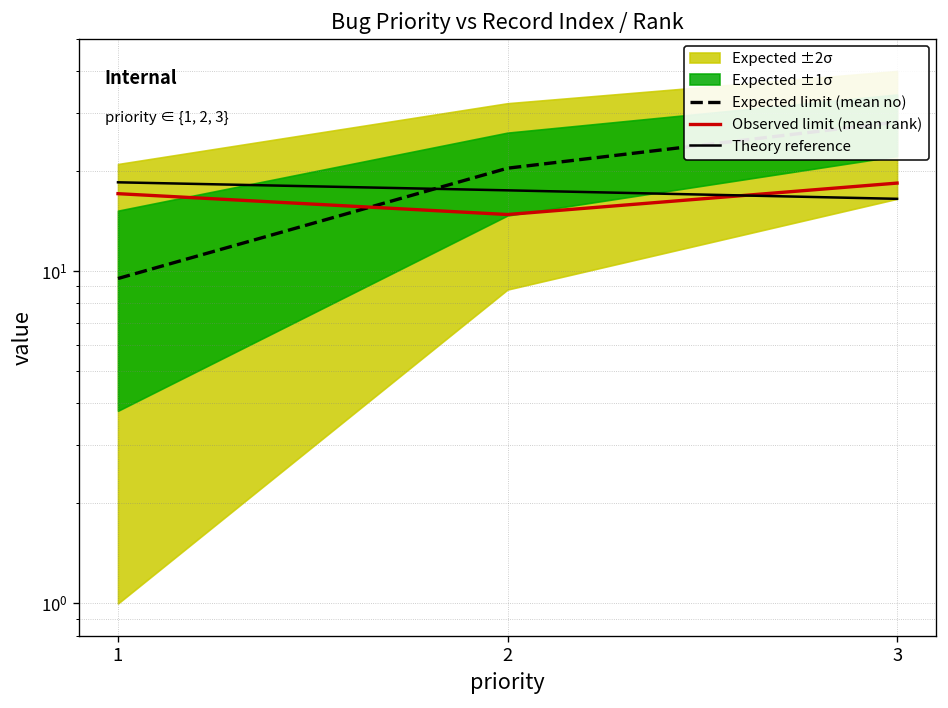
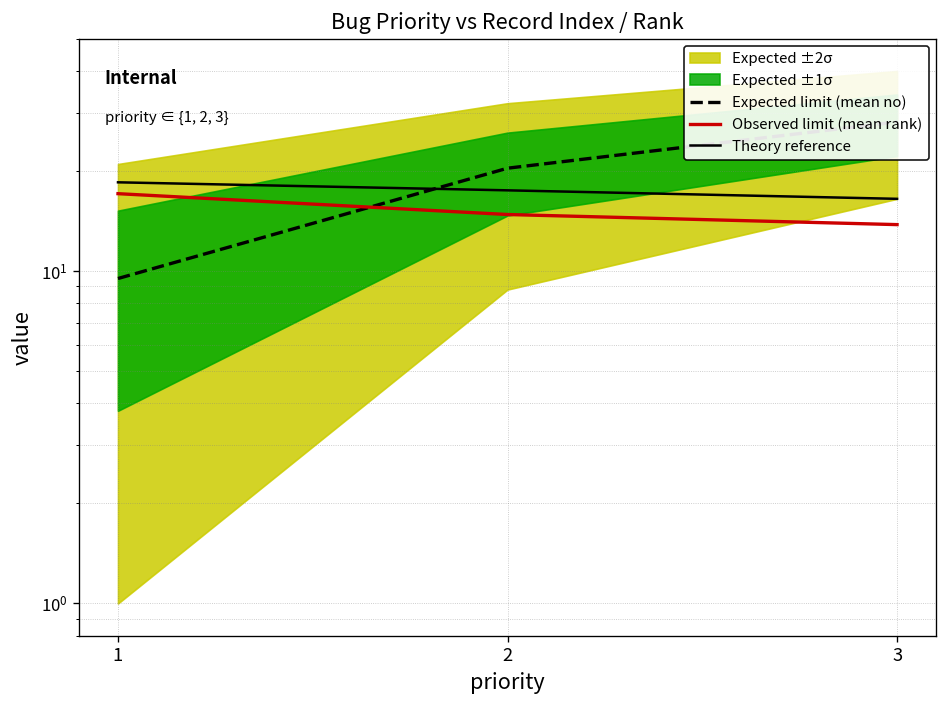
Observed limit (mean rank), 3: 18 -> 14
